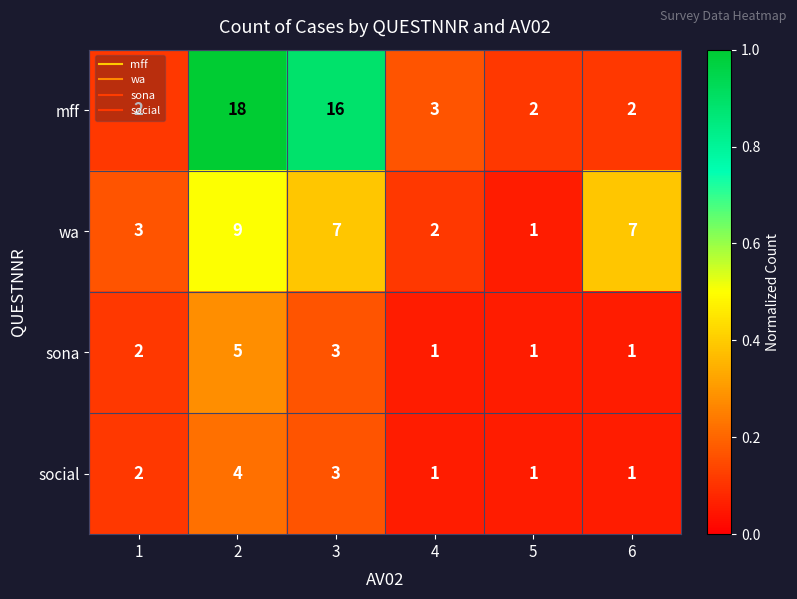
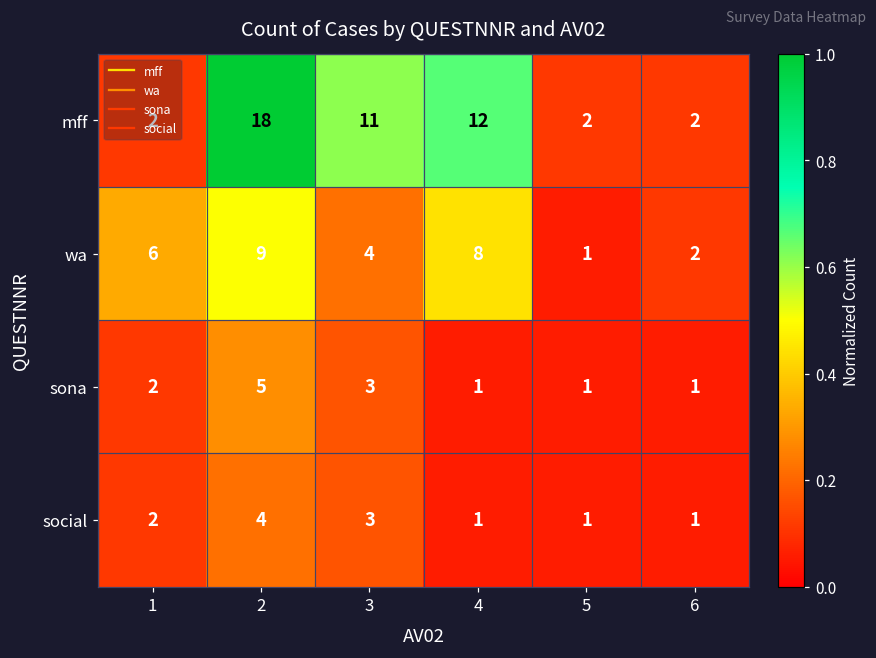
mff, 3: 16 -> 11
mff, 4: 3 -> 12
wa, 1: 3 -> 6
wa, 3: 7 -> 4
wa, 4: 2 -> 8
wa, 6: 7 -> 2
